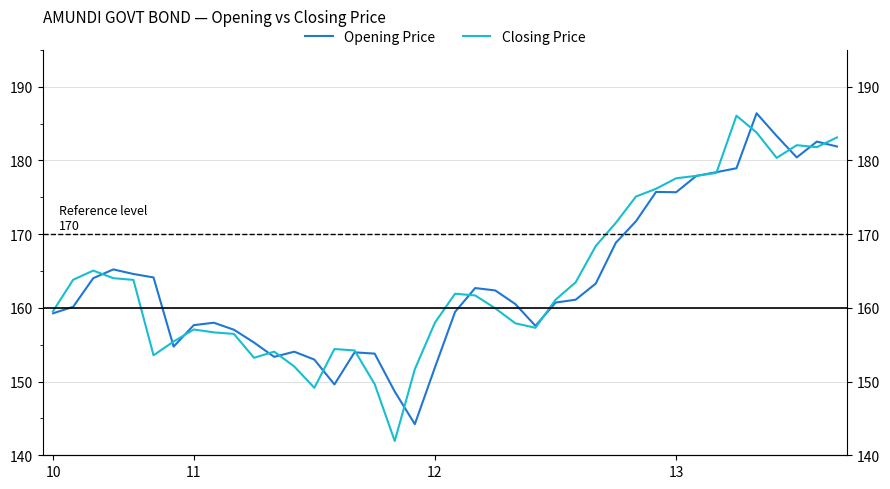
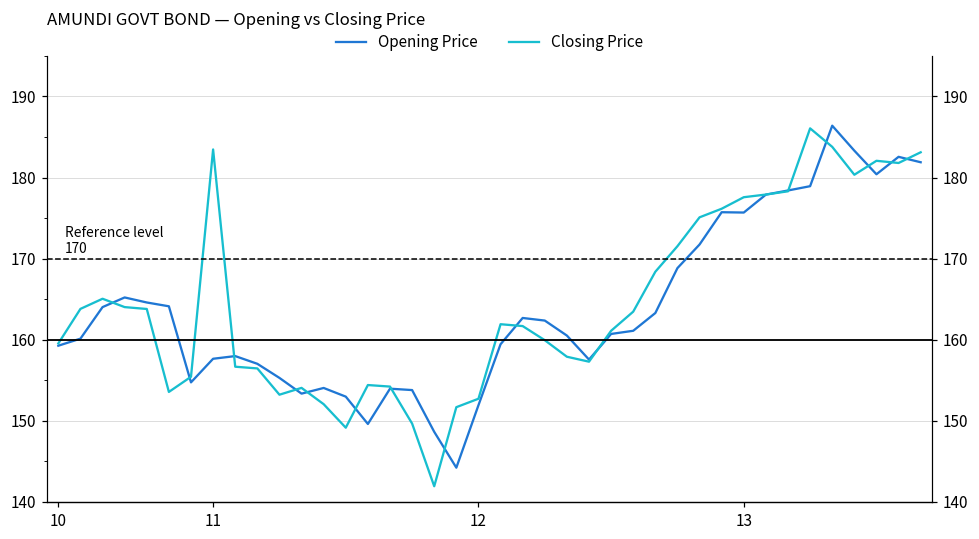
Closing Price, 11: 157 -> 183
Closing Price, 12: 158 -> 153
